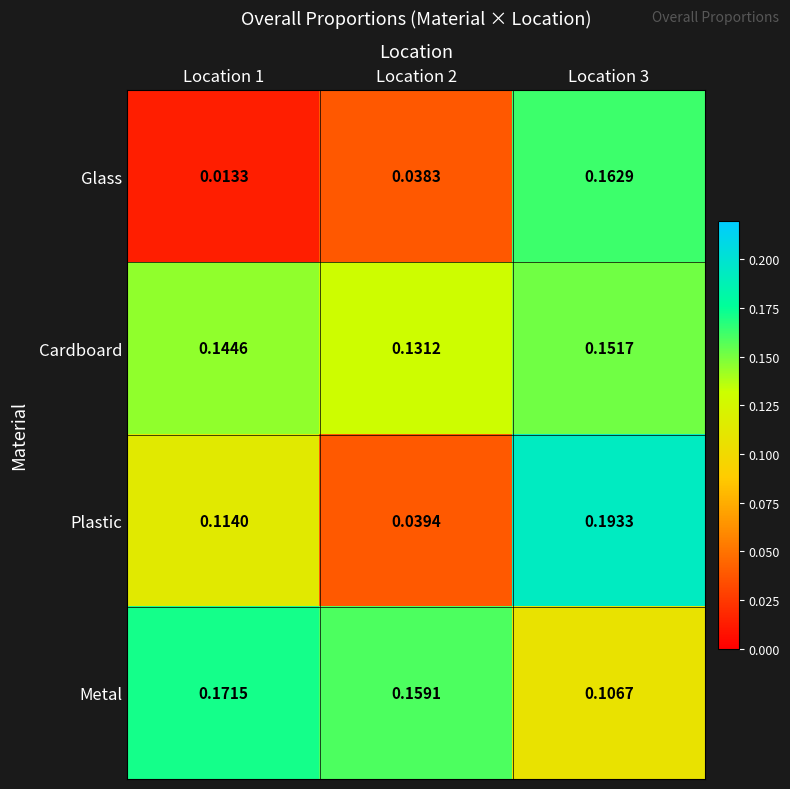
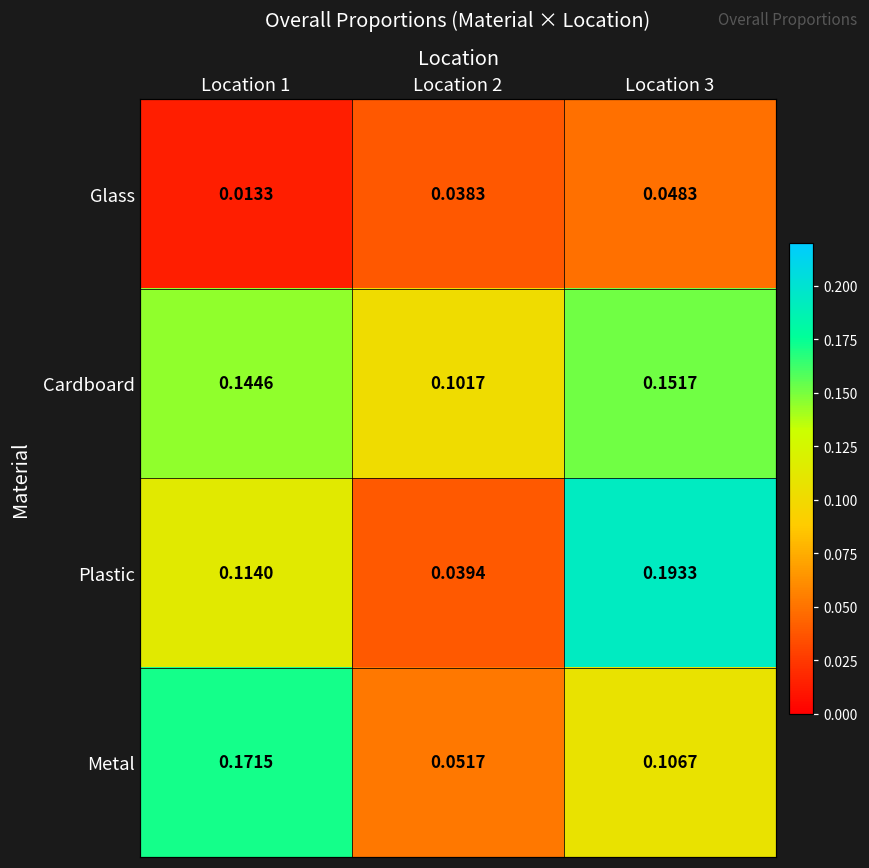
Glass, Location 3: 0.1629 -> 0.0483
Cardboard, Location 2: 0.1312 -> 0.1017
Metal, Location 2: 0.1591 -> 0.0517
